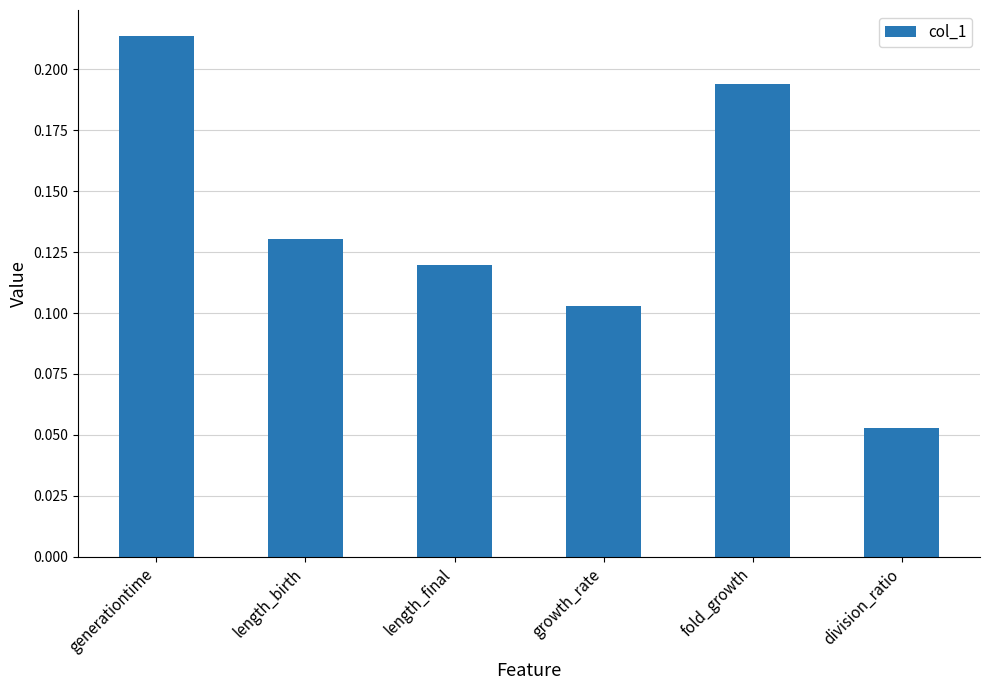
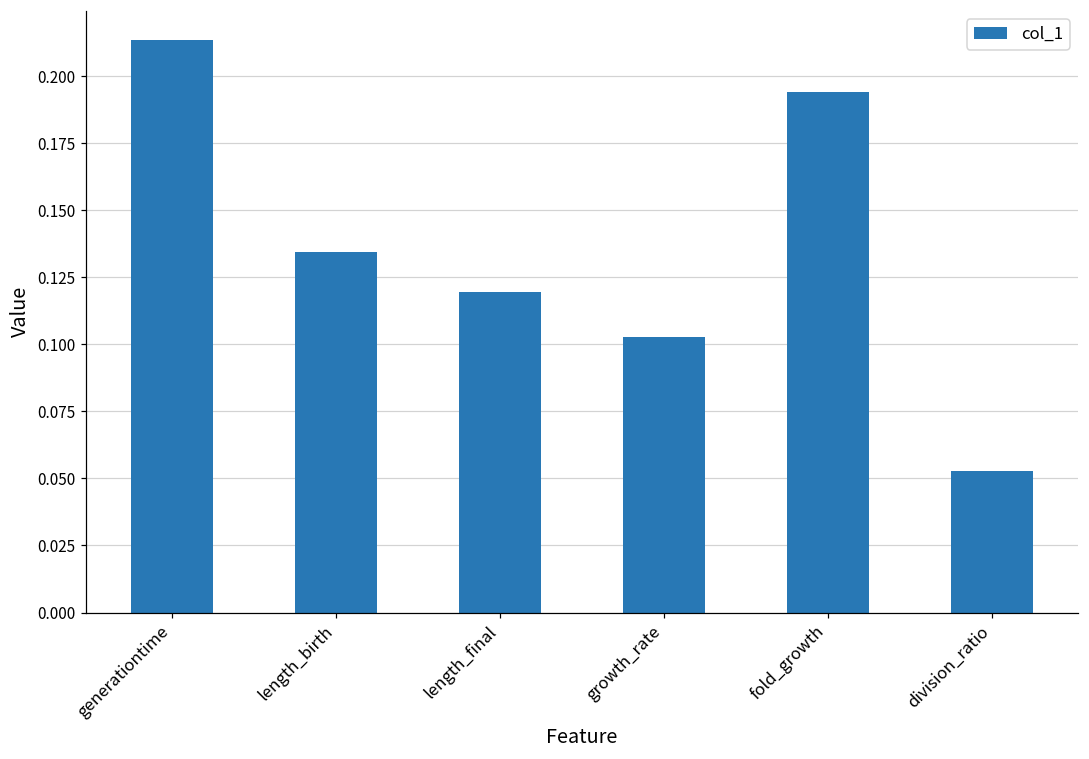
length_birth: 0.130 -> 0.134
